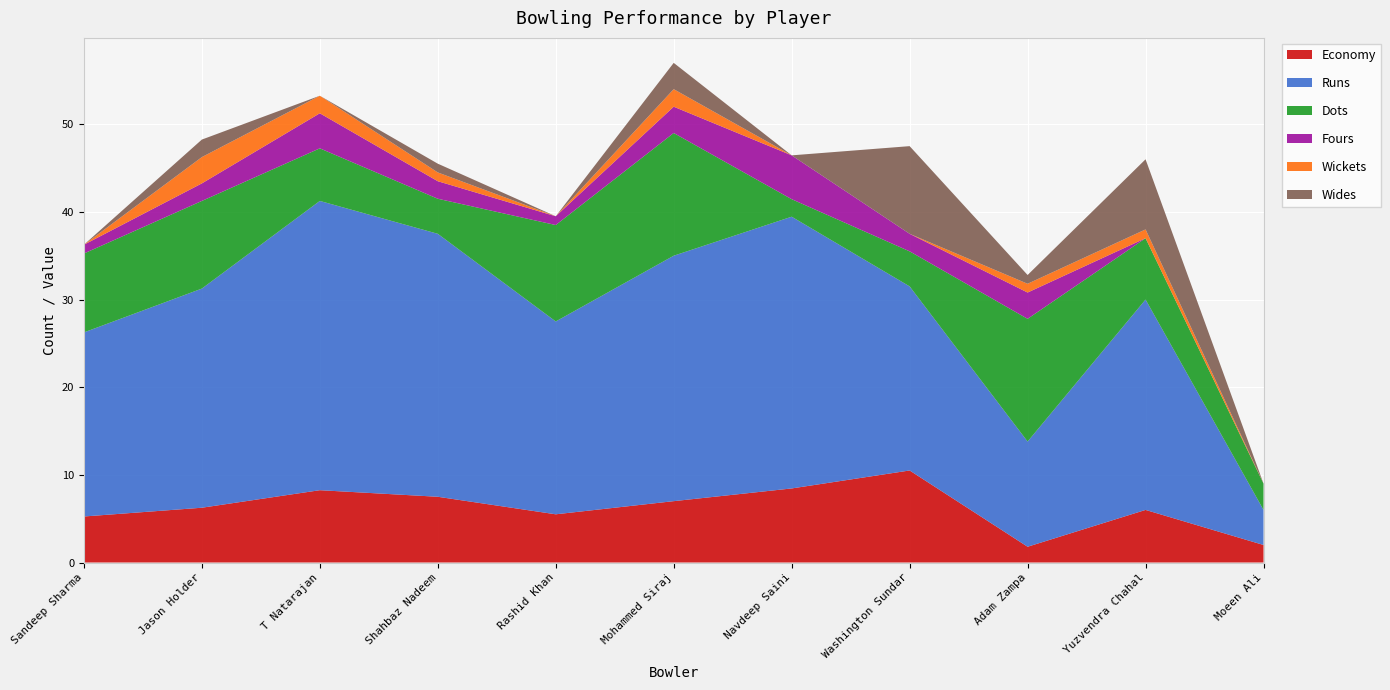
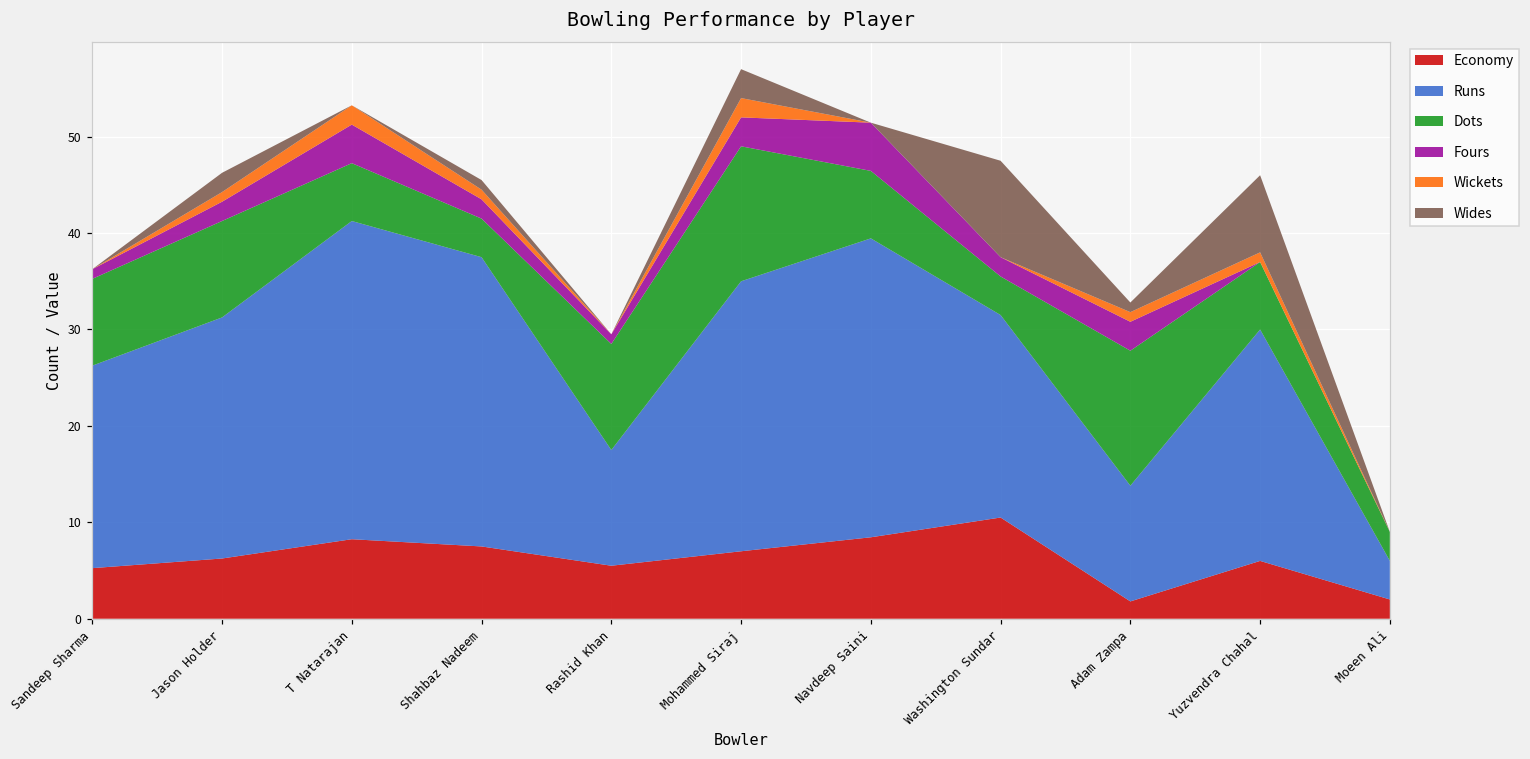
Wickets, Jason Holder: 3 -> 1
Runs, Rashid Khan: 22 -> 12
Dots, Navdeep Saini: 2 -> 7
